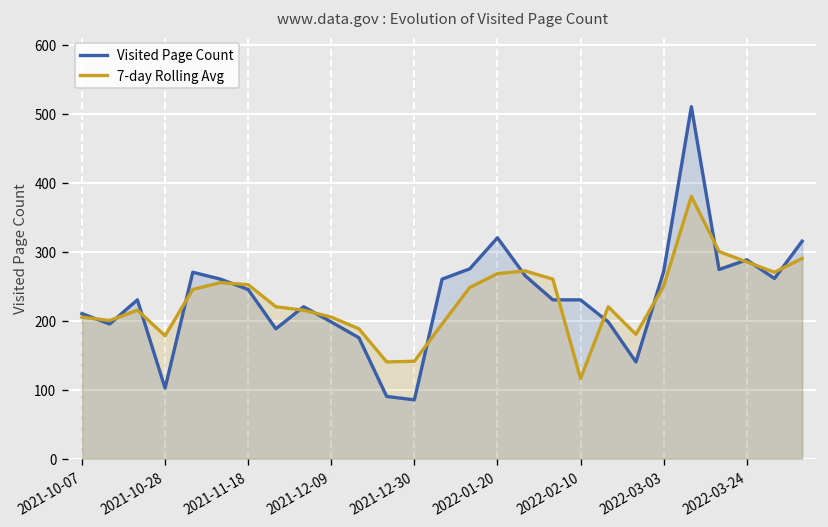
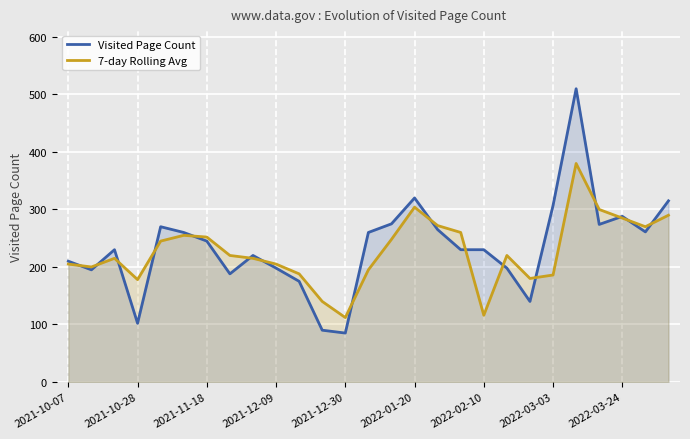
7-day Rolling Avg, 2021-12-30: 140 -> 110
7-day Rolling Avg, 2022-01-20: 270 -> 300
Visited Page Count, 2022-03-03: 270 -> 310
7-day Rolling Avg, 2022-03-03: 250 -> 190
